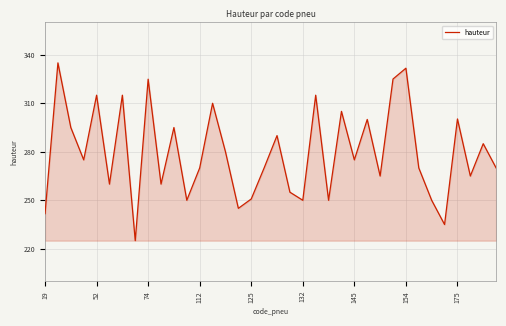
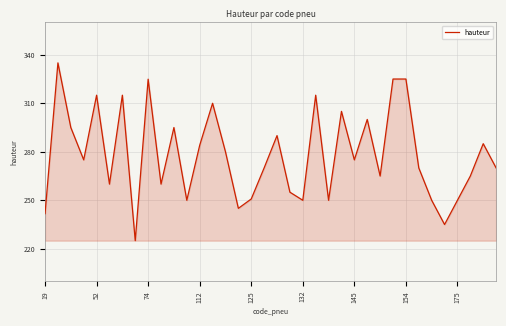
112: 270 -> 284
154: 332 -> 325
175: 300 -> 250
